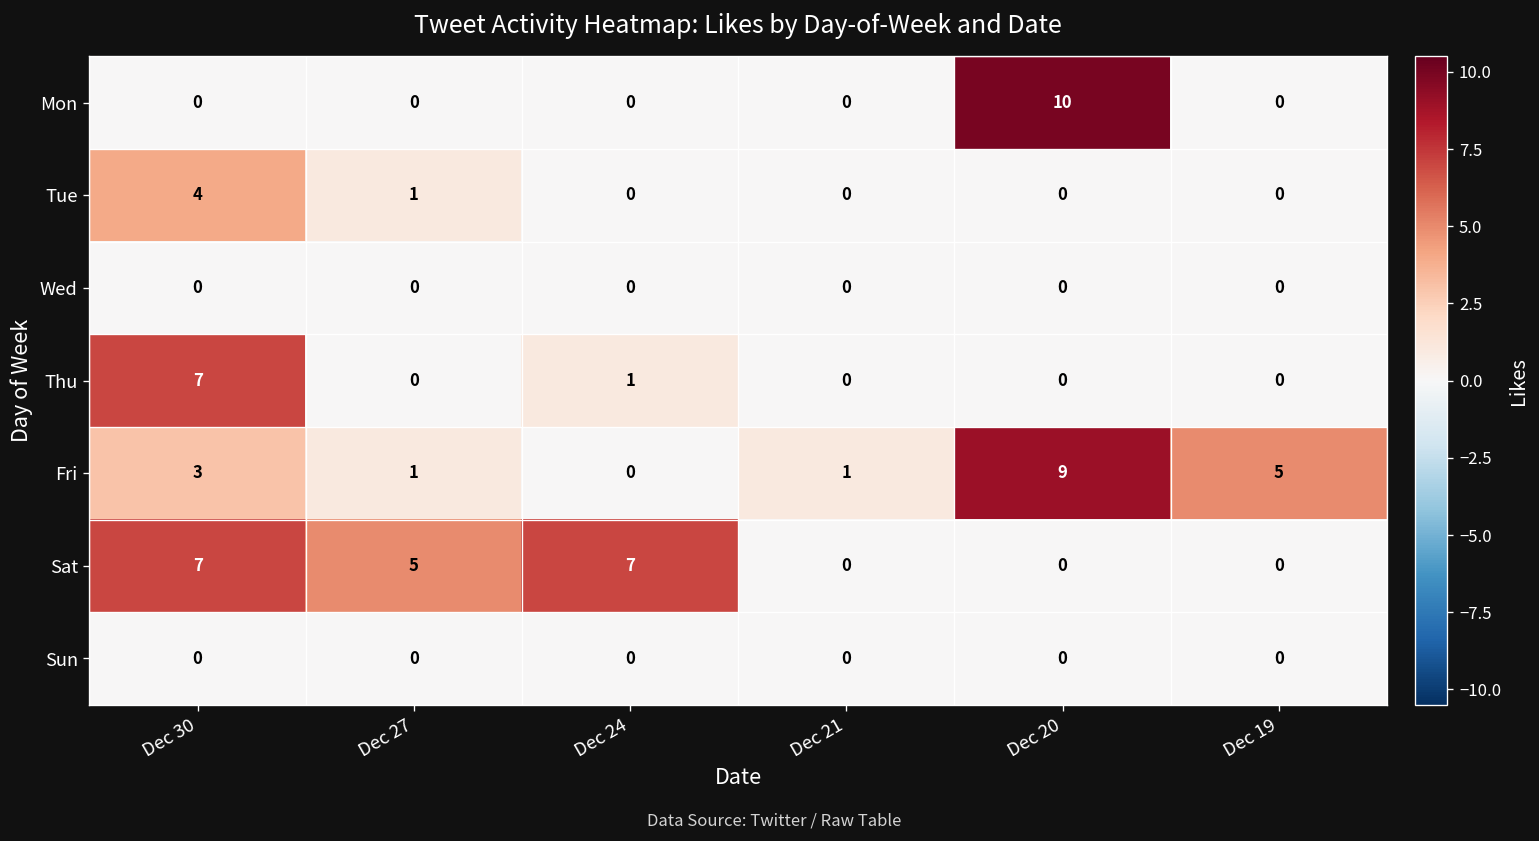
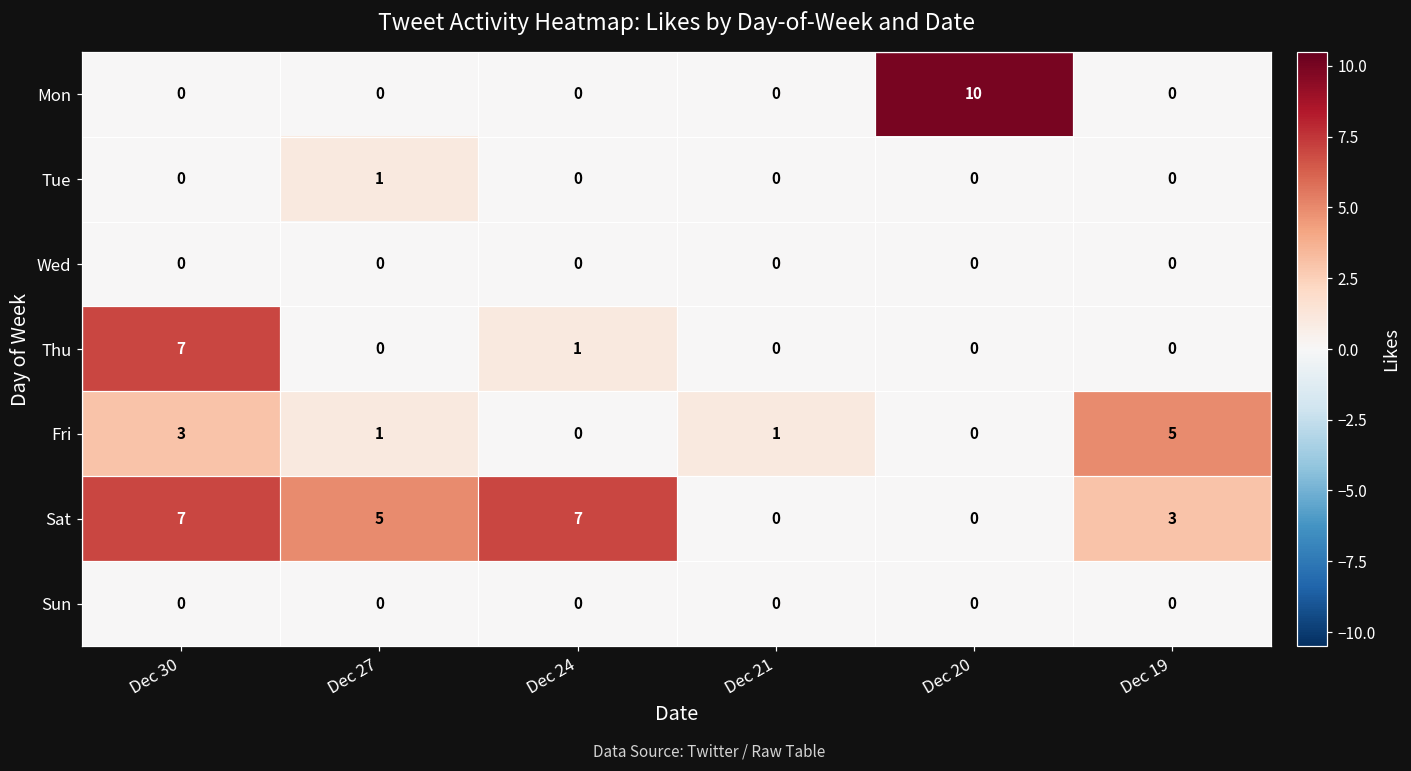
Tue, Dec 30: 4 -> 0
Fri, Dec 20: 9 -> 0
Sat, Dec 19: 0 -> 3
